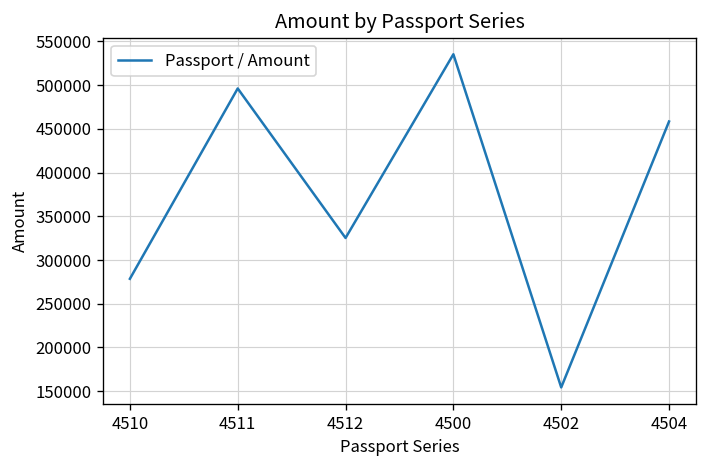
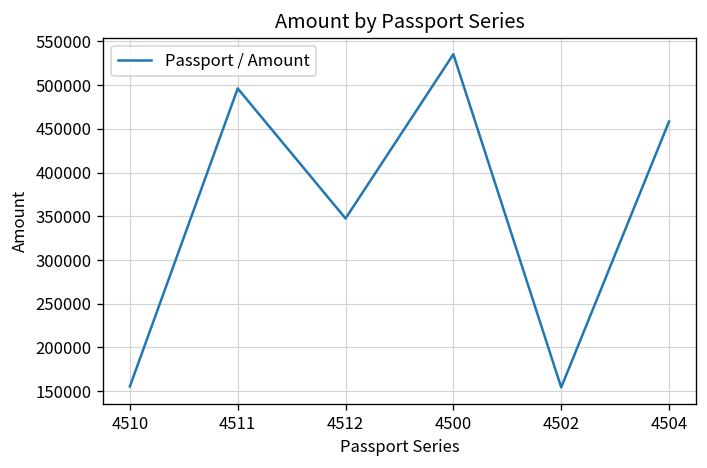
4510: 280000 -> 160000
4512: 330000 -> 350000
